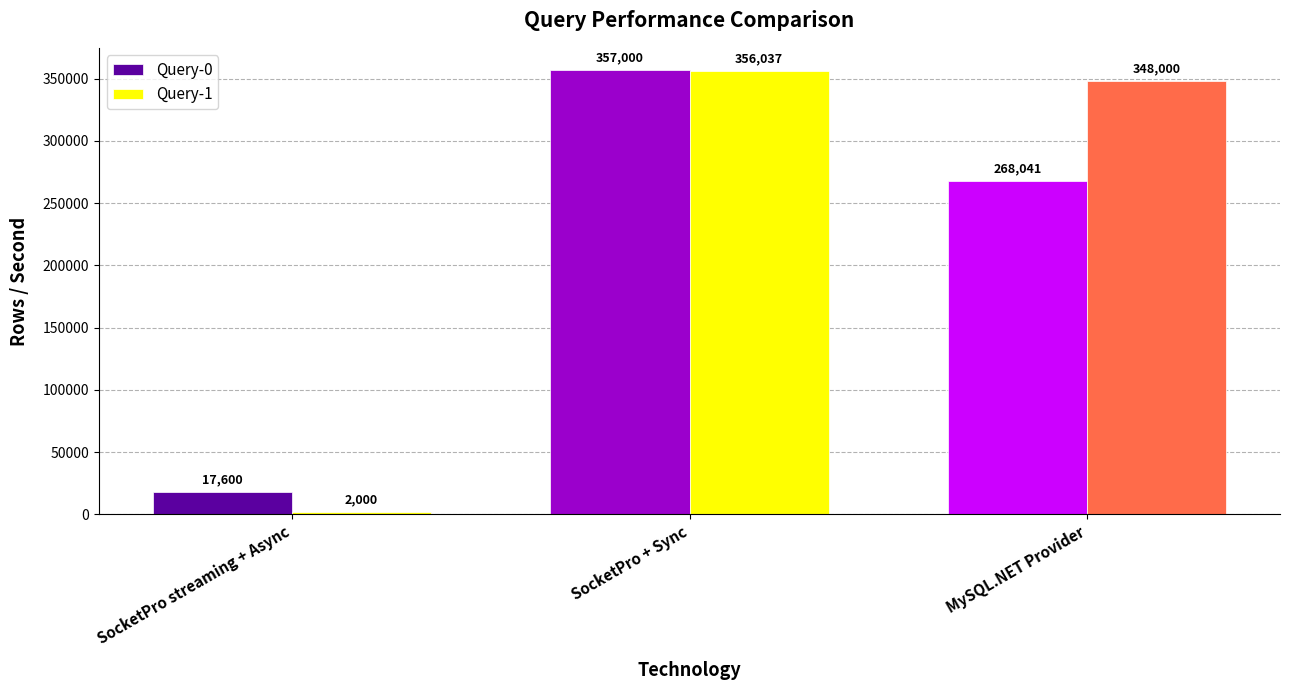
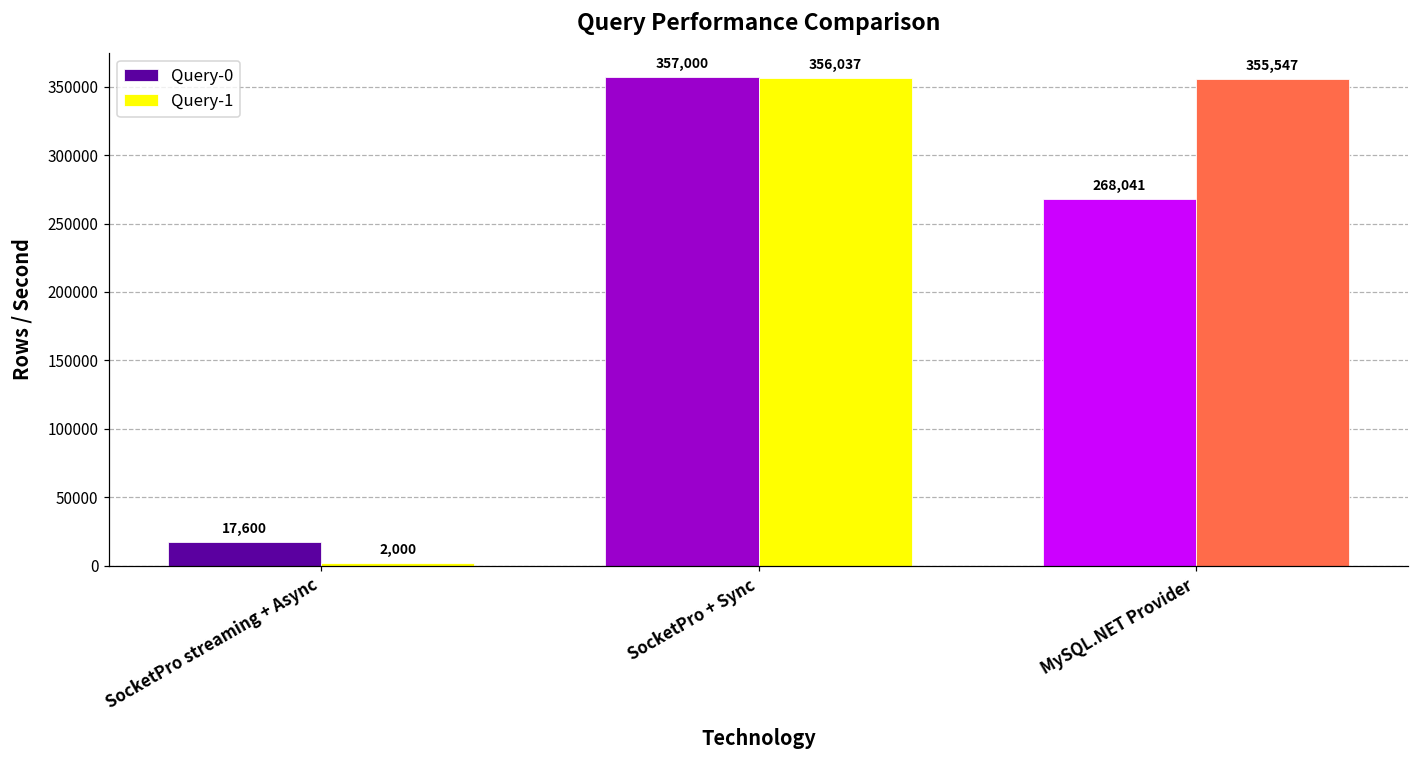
Query-1, MySQL.NET Provider: 348,000 -> 355,547
